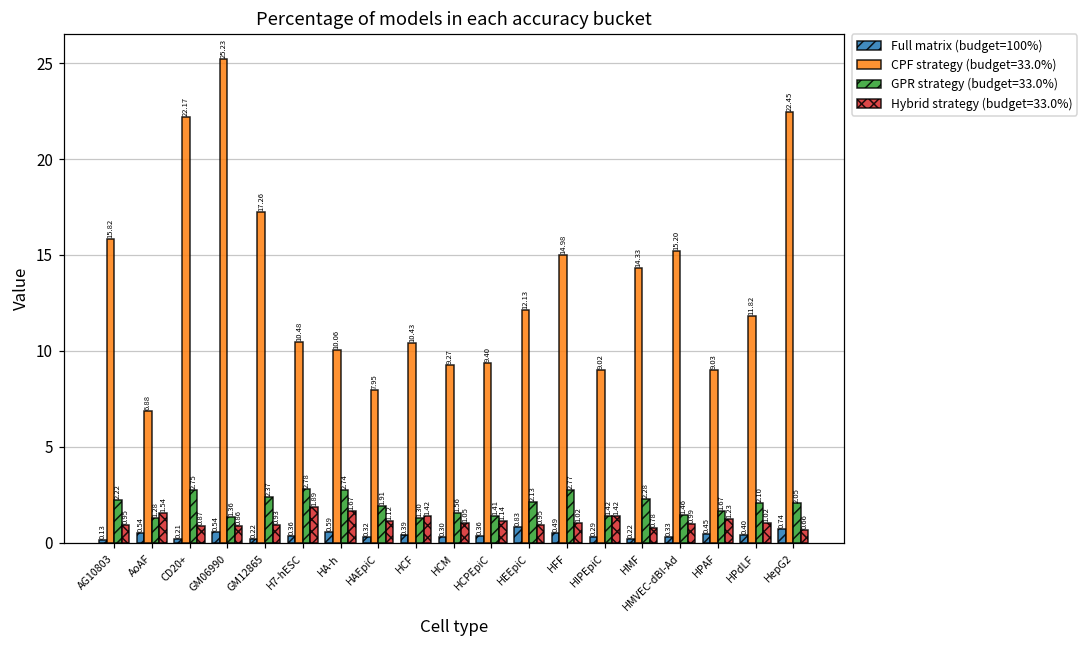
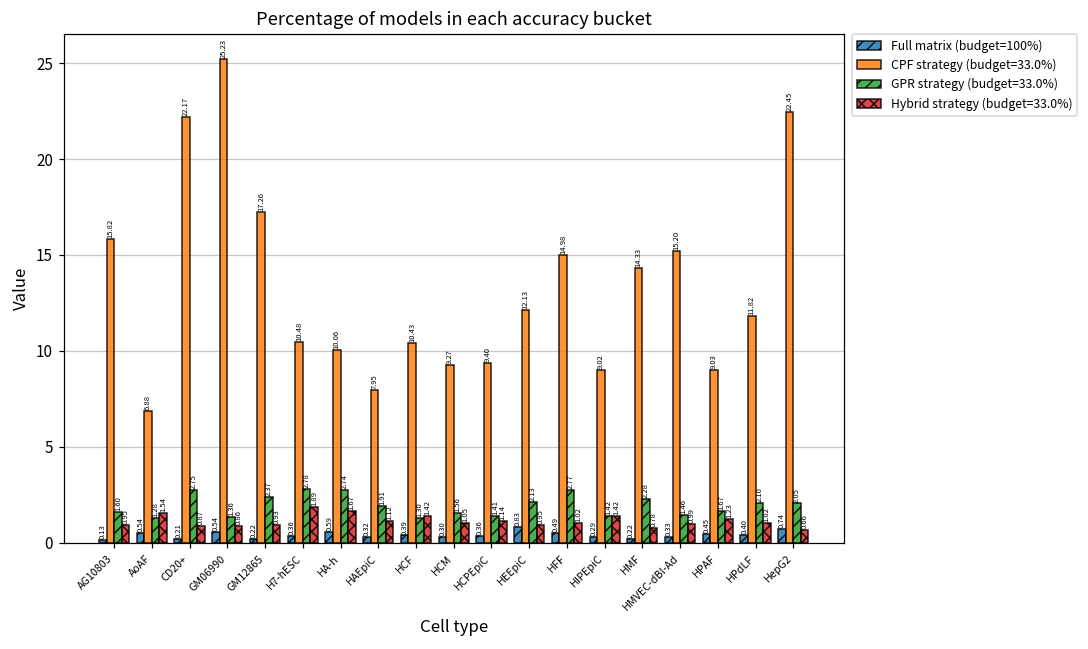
GPR strategy (budget=33.0%), AG10803: 2.22 -> 1.60
